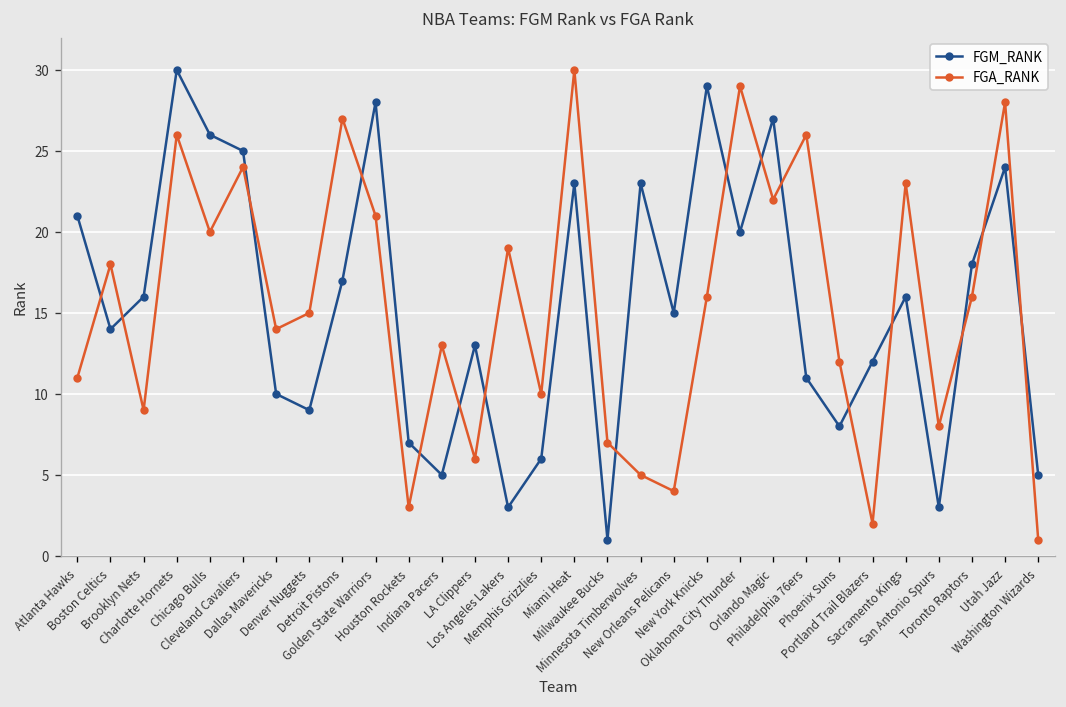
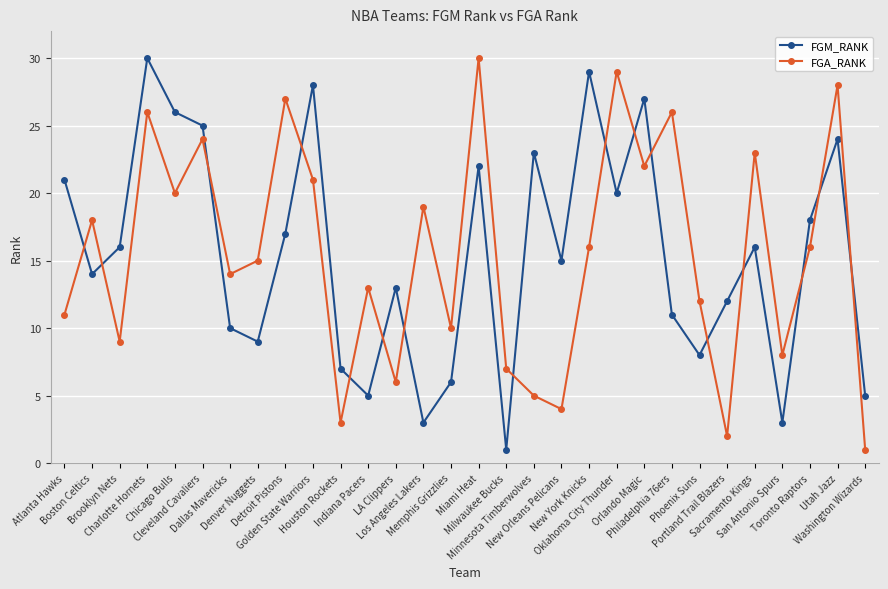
FGM_RANK, Miami Heat: 23 -> 22
